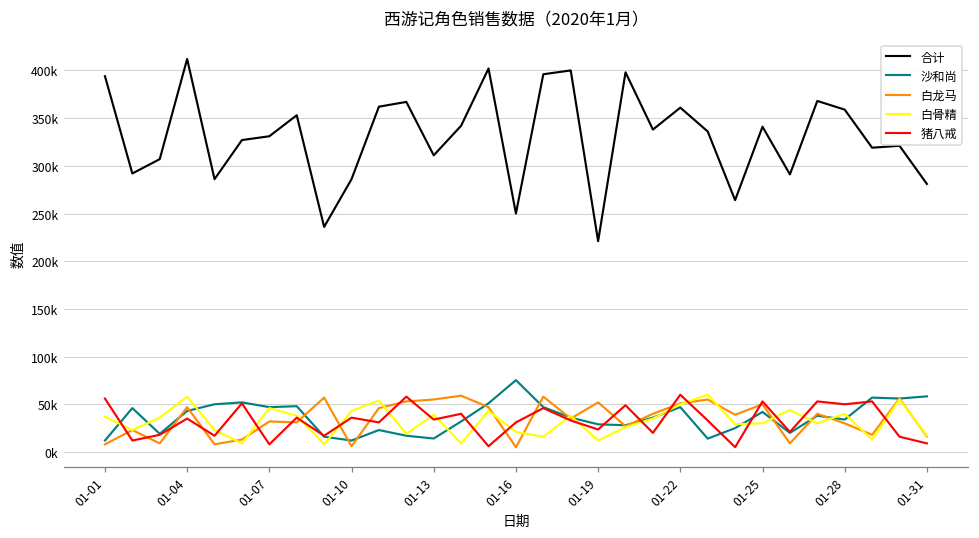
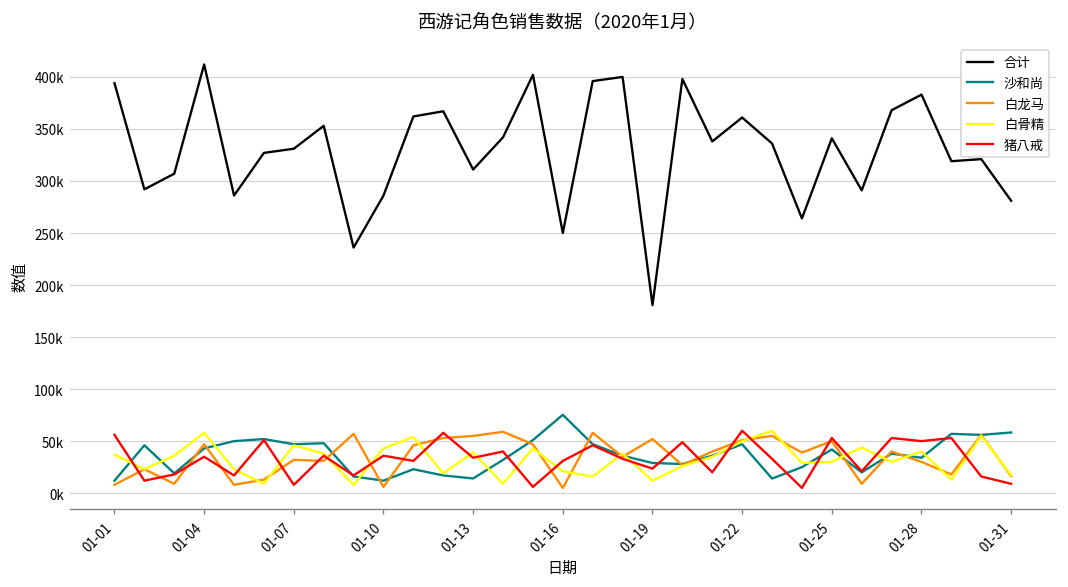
合计, 01-19: 220000 -> 180000
合计, 01-28: 360000 -> 380000
